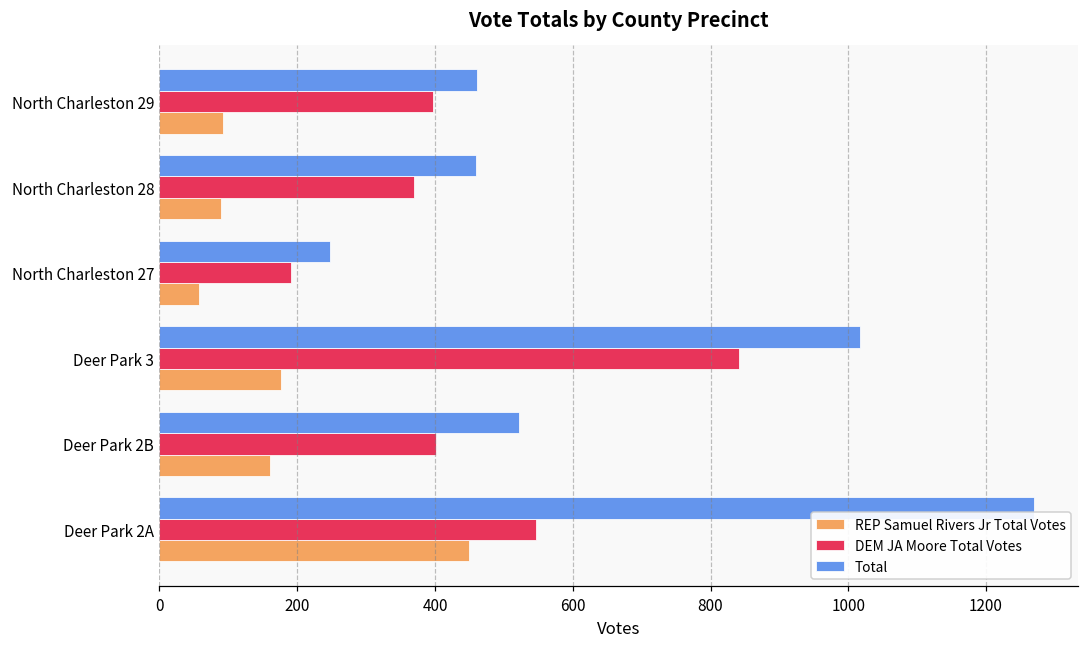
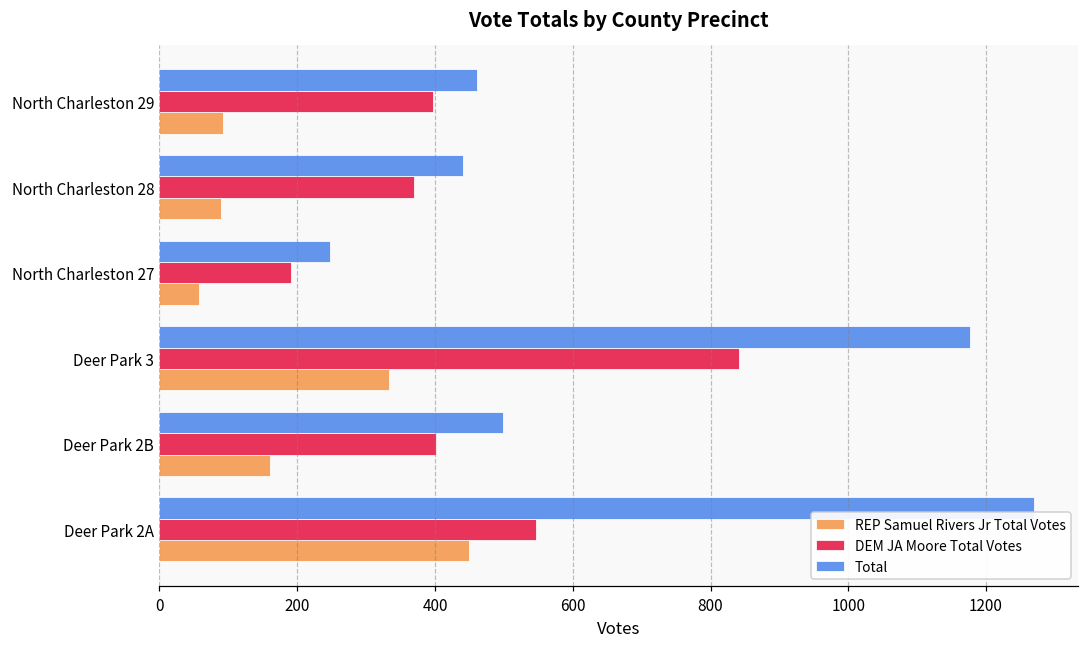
Total, North Charleston 28: 460 -> 440
Total, Deer Park 3: 1020 -> 1180
REP Samuel Rivers Jr Total Votes, Deer Park 3: 180 -> 330
Total, Deer Park 2B: 520 -> 500
